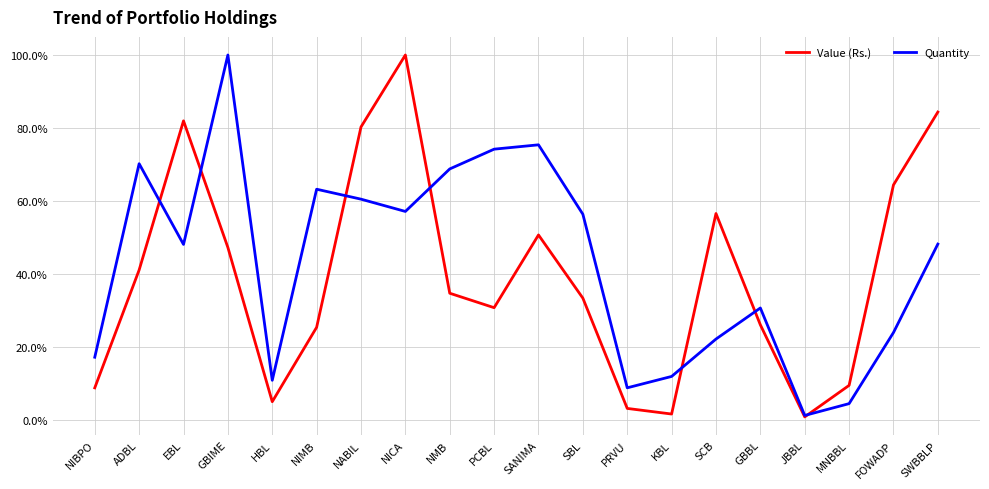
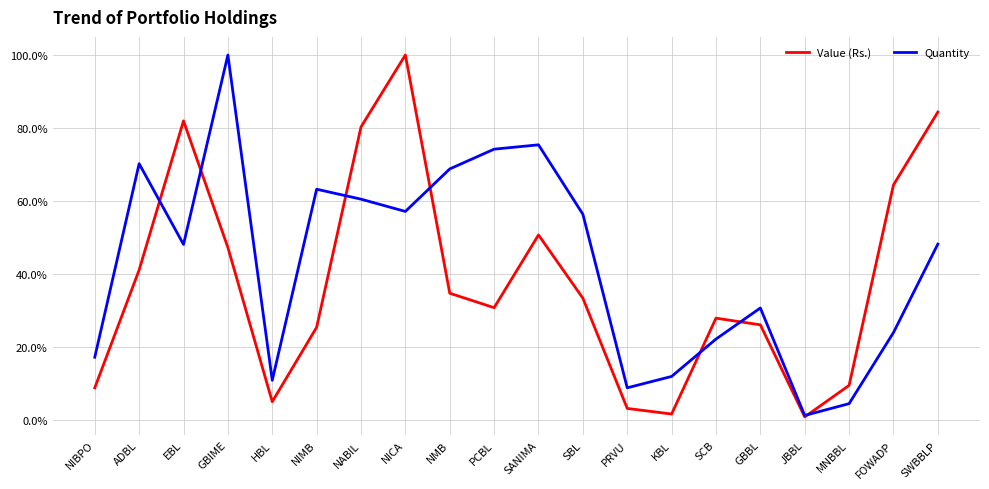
Value (Rs.), SCB: 57% -> 28%
